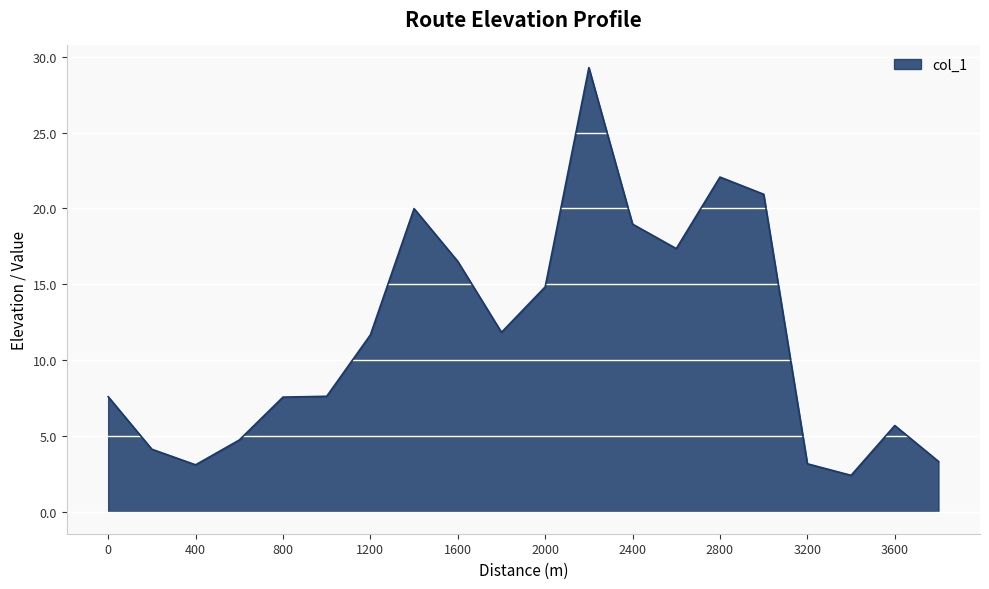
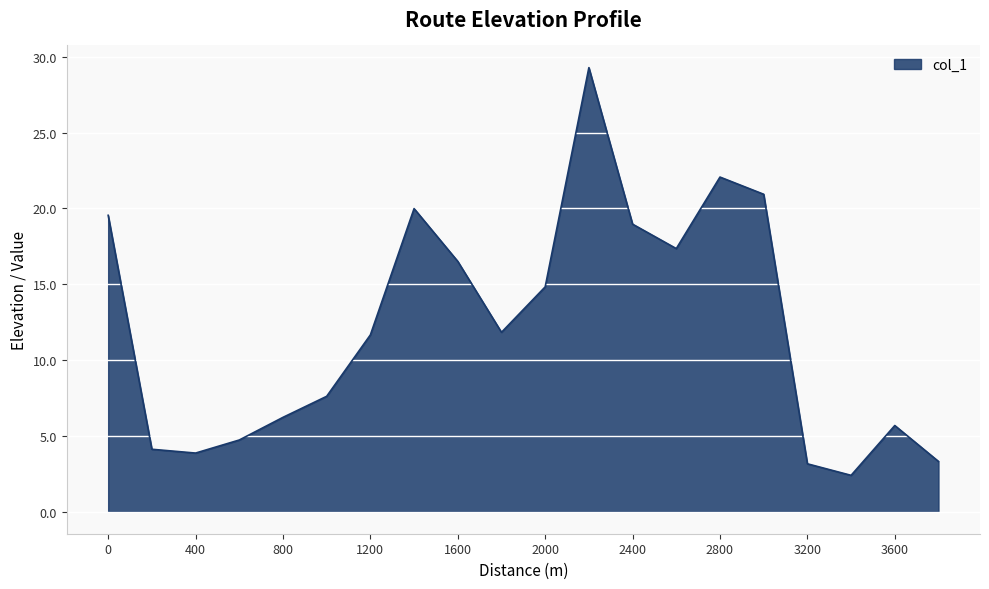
0: 7.6 -> 19.5
400: 3.1 -> 3.9
800: 7.6 -> 6.2
